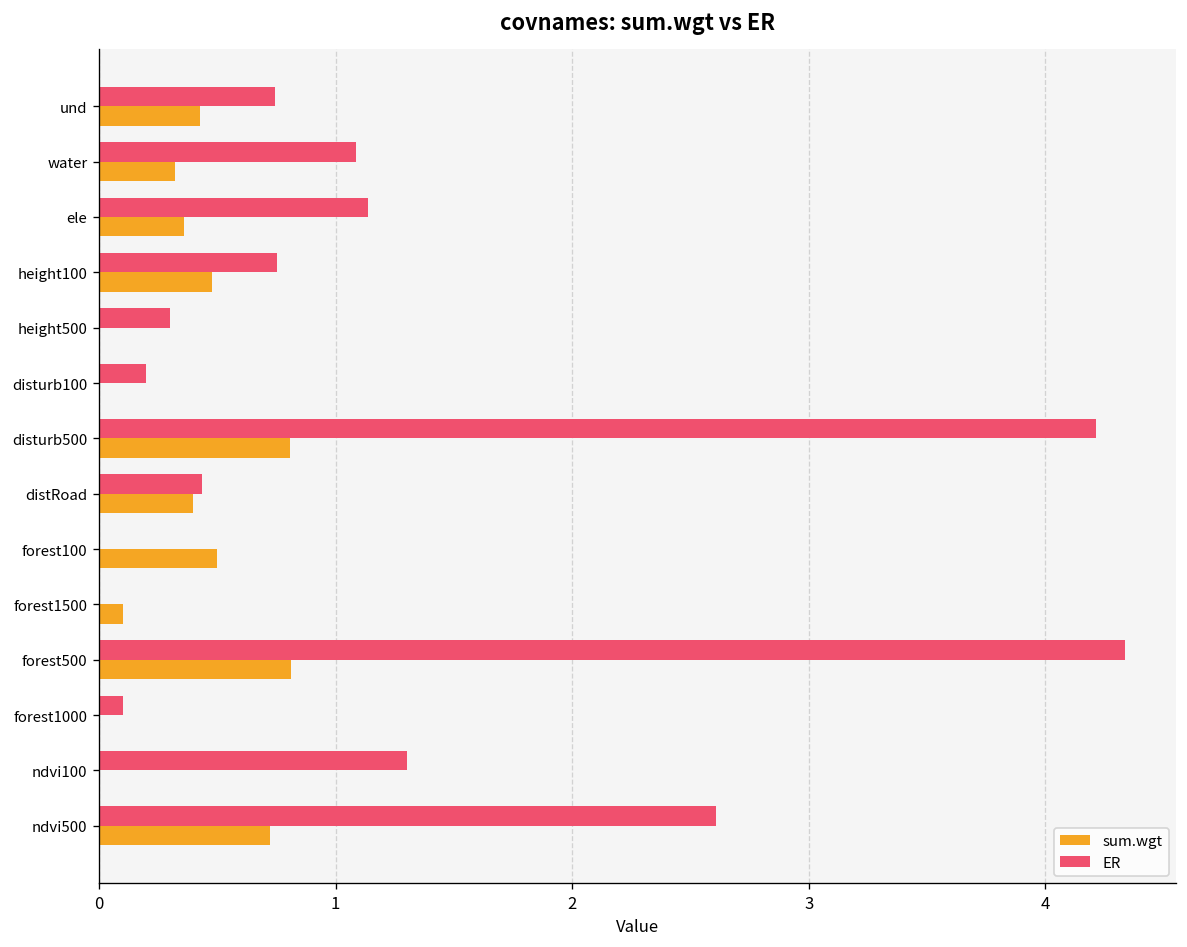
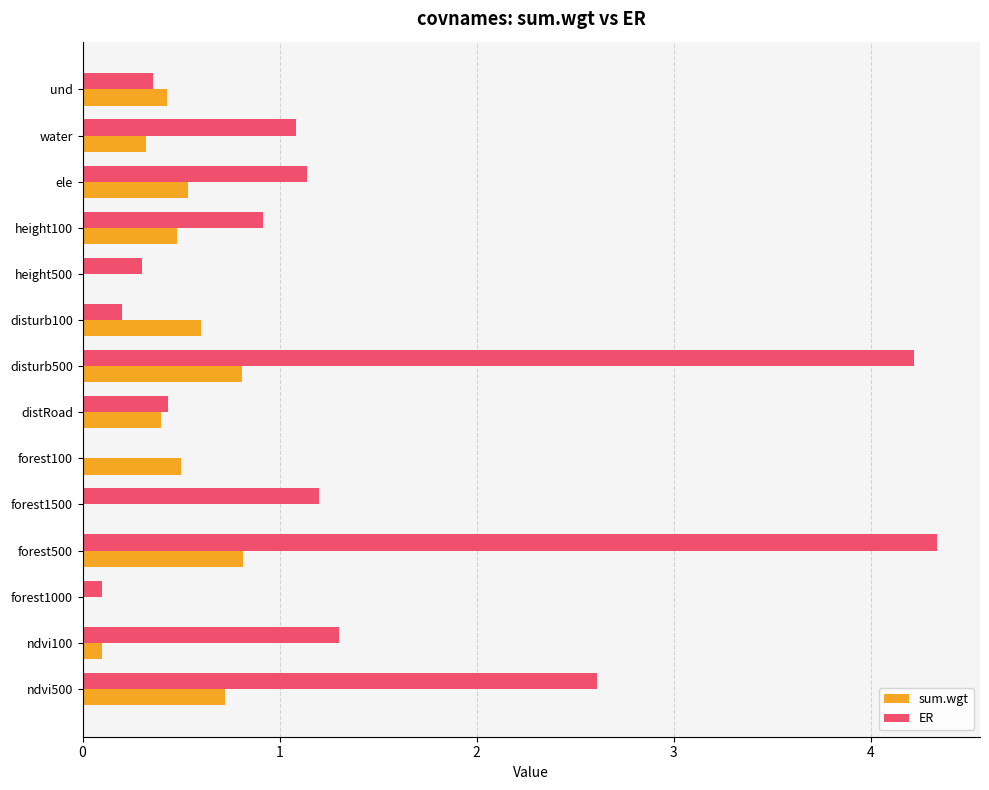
ER, und: 0.74 -> 0.36
sum.wgt, ele: 0.36 -> 0.53
ER, height100: 0.75 -> 0.91
sum.wgt, disturb100: 0.0 -> 0.6
ER, forest1500: 0.0 -> 1.2
sum.wgt, forest1500: 0.1 -> 0.0
sum.wgt, ndvi100: 0.0 -> 0.1
